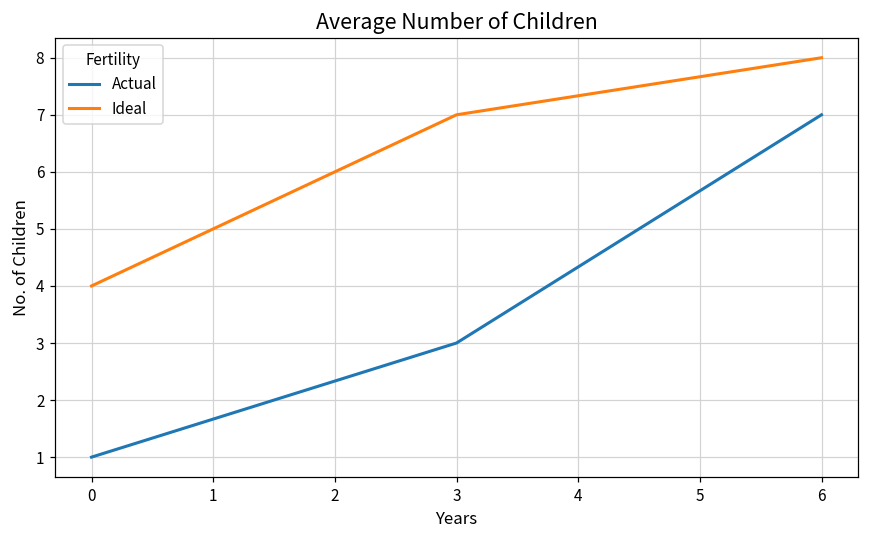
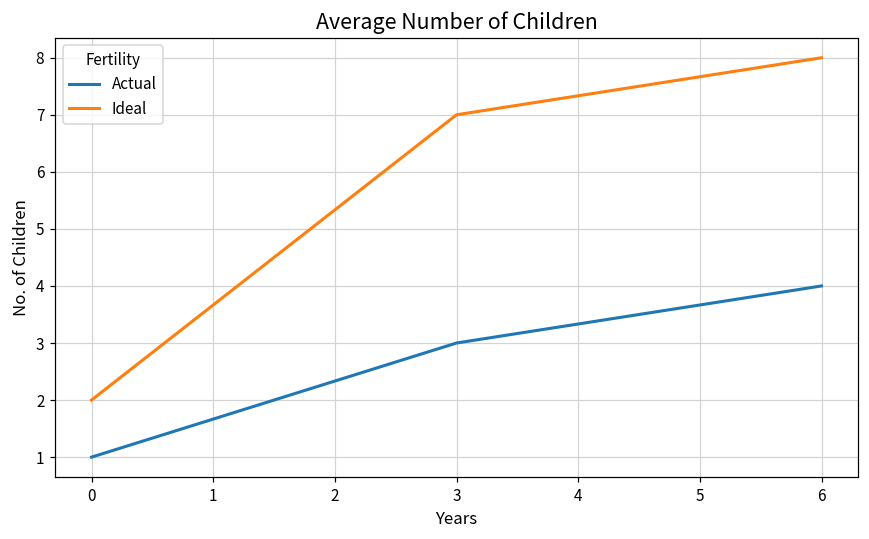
Ideal, 0: 4 -> 2
Actual, 6: 7 -> 4
